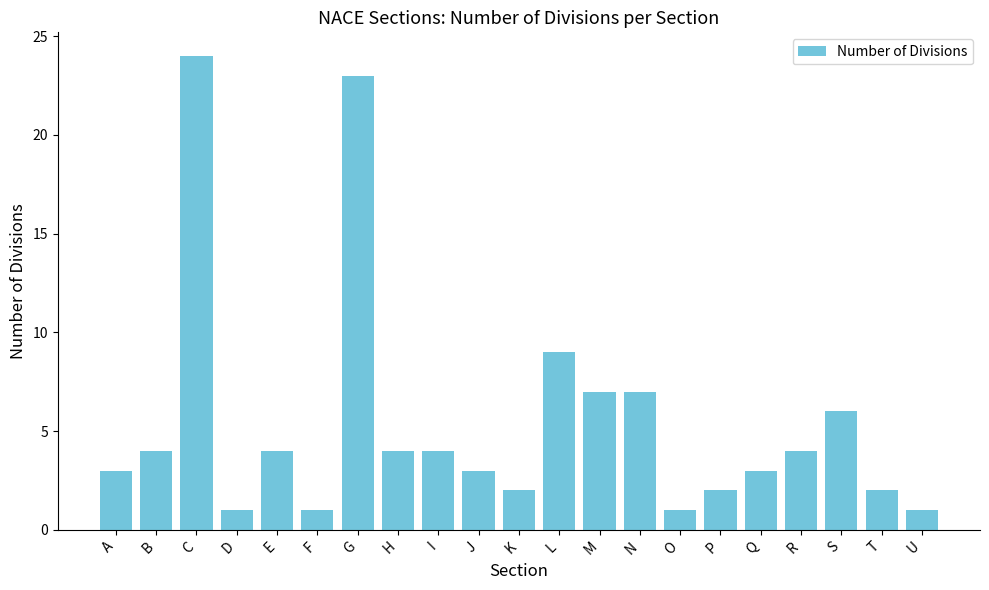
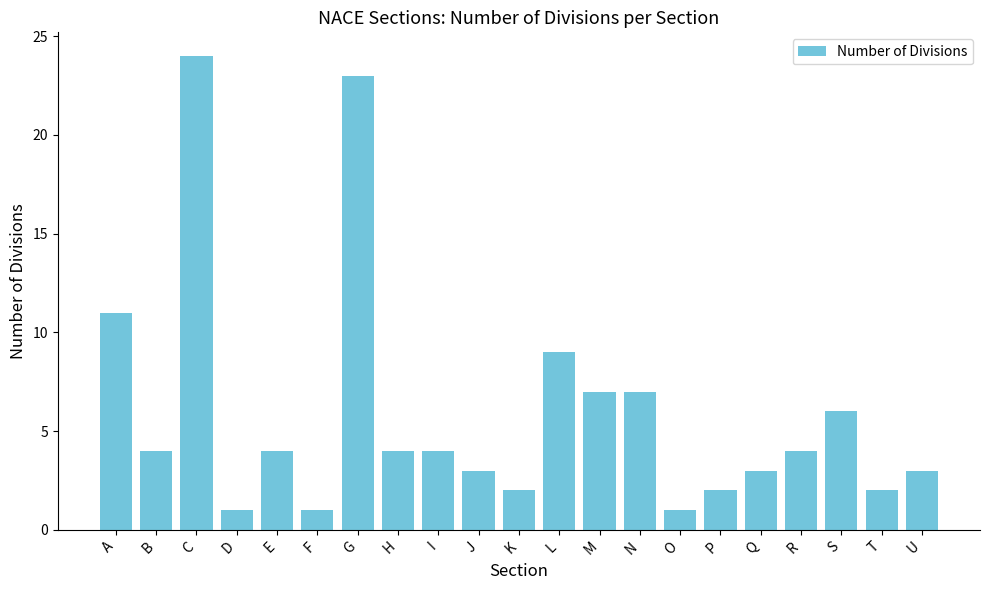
A: 3 -> 11
U: 1 -> 3
